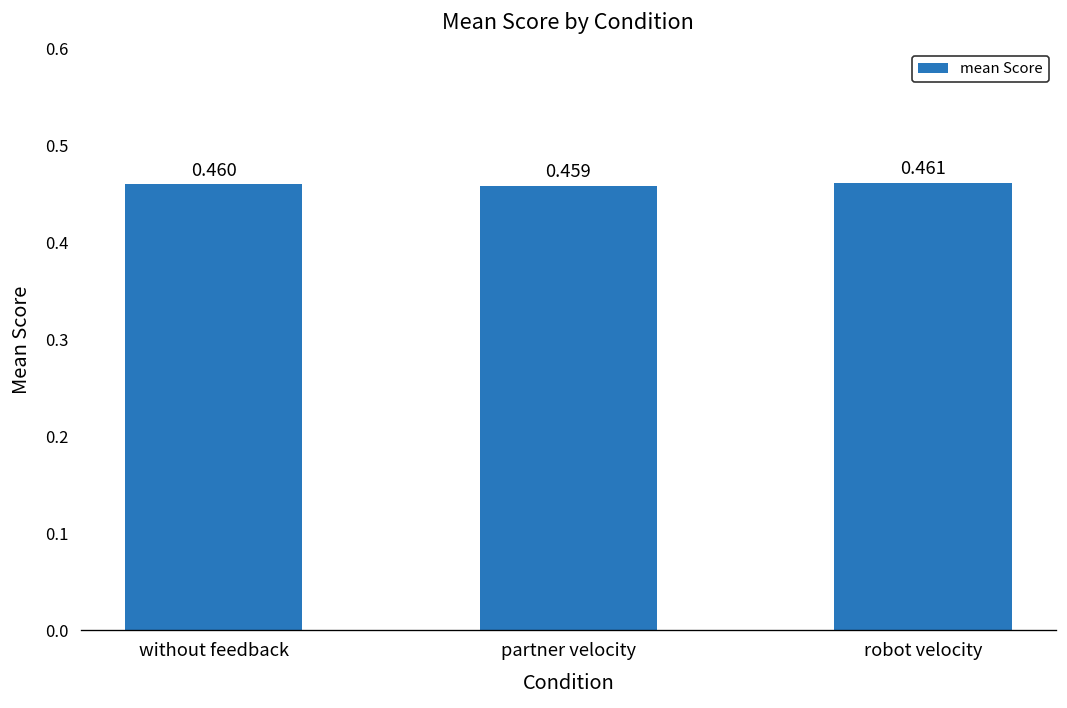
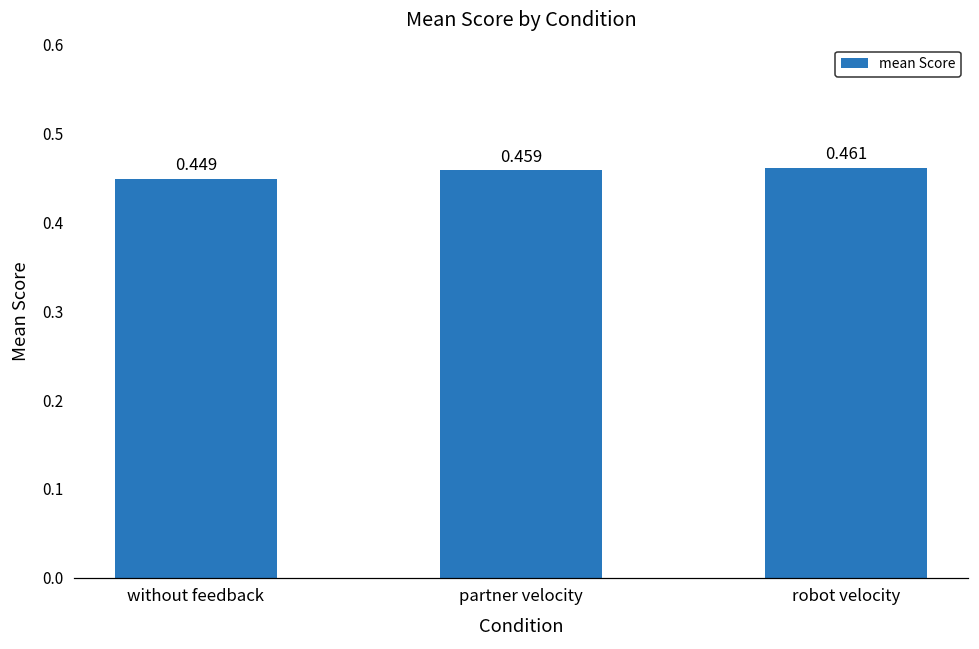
without feedback: 0.460 -> 0.449
